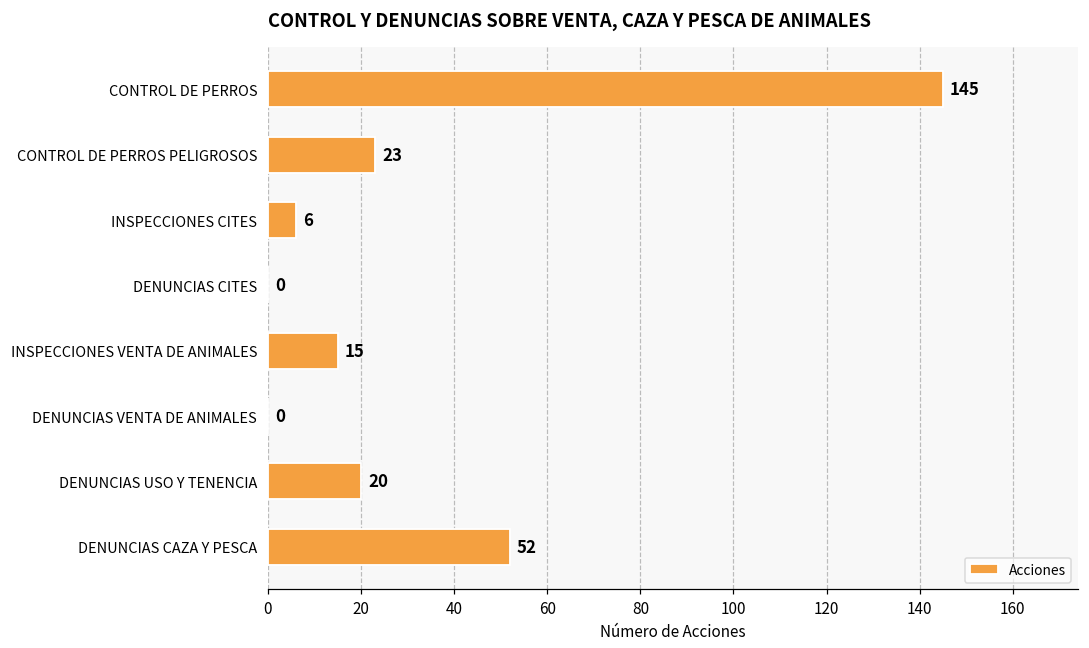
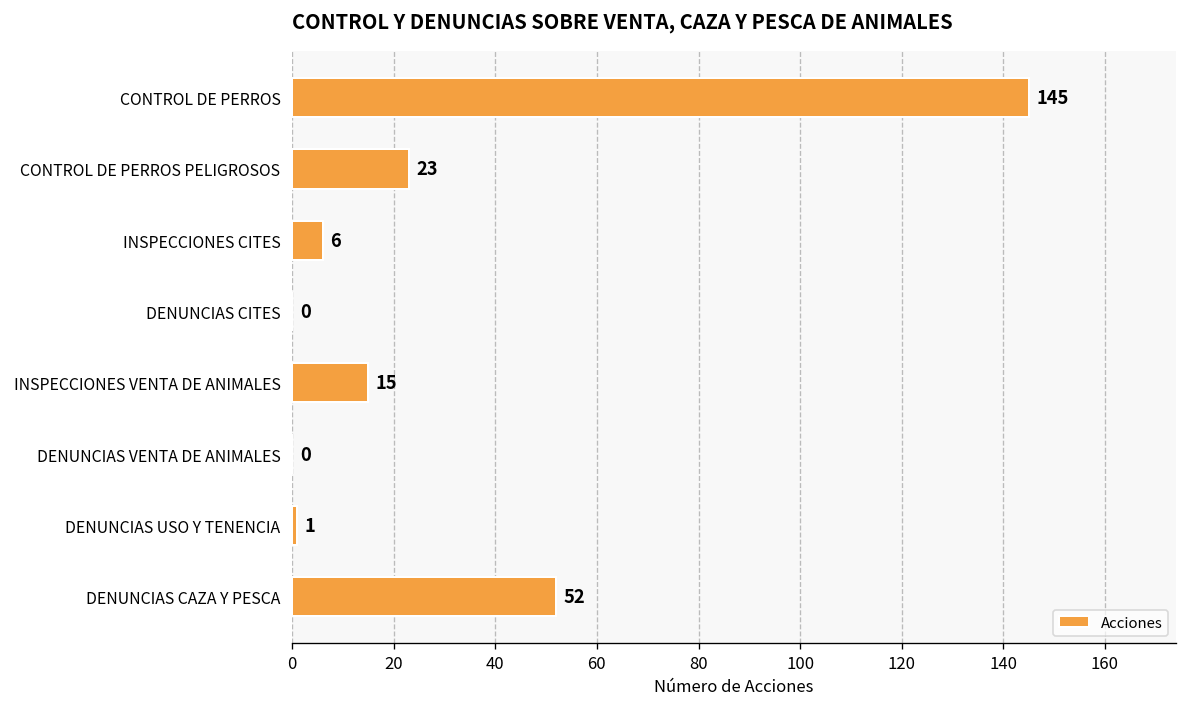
DENUNCIAS USO Y TENENCIA: 20 -> 1
